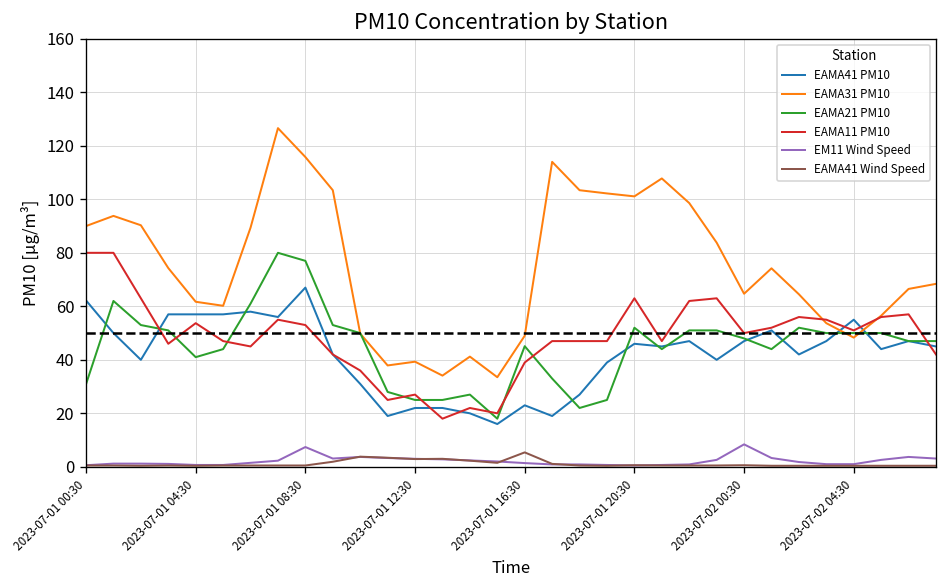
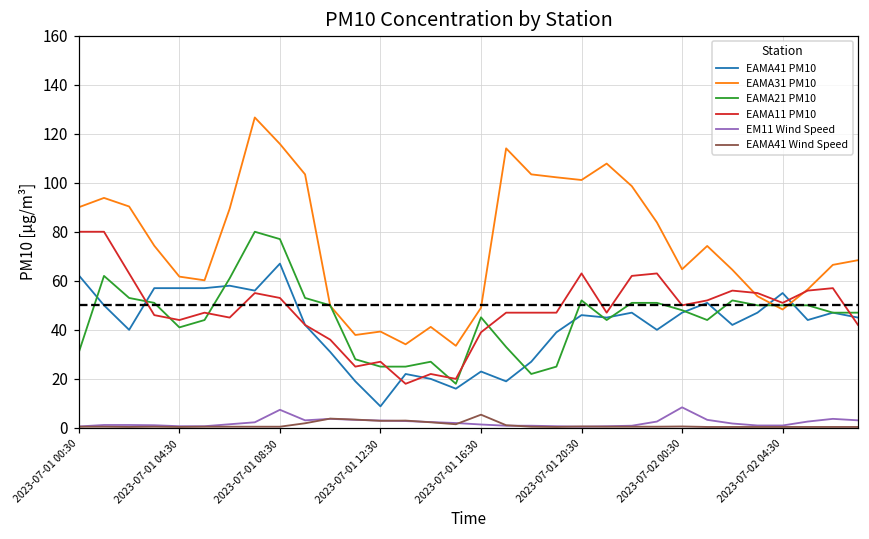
EAMA11 PM10, 2023-07-01 04:30: 54 -> 44
EAMA41 PM10, 2023-07-01 12:30: 22 -> 9
